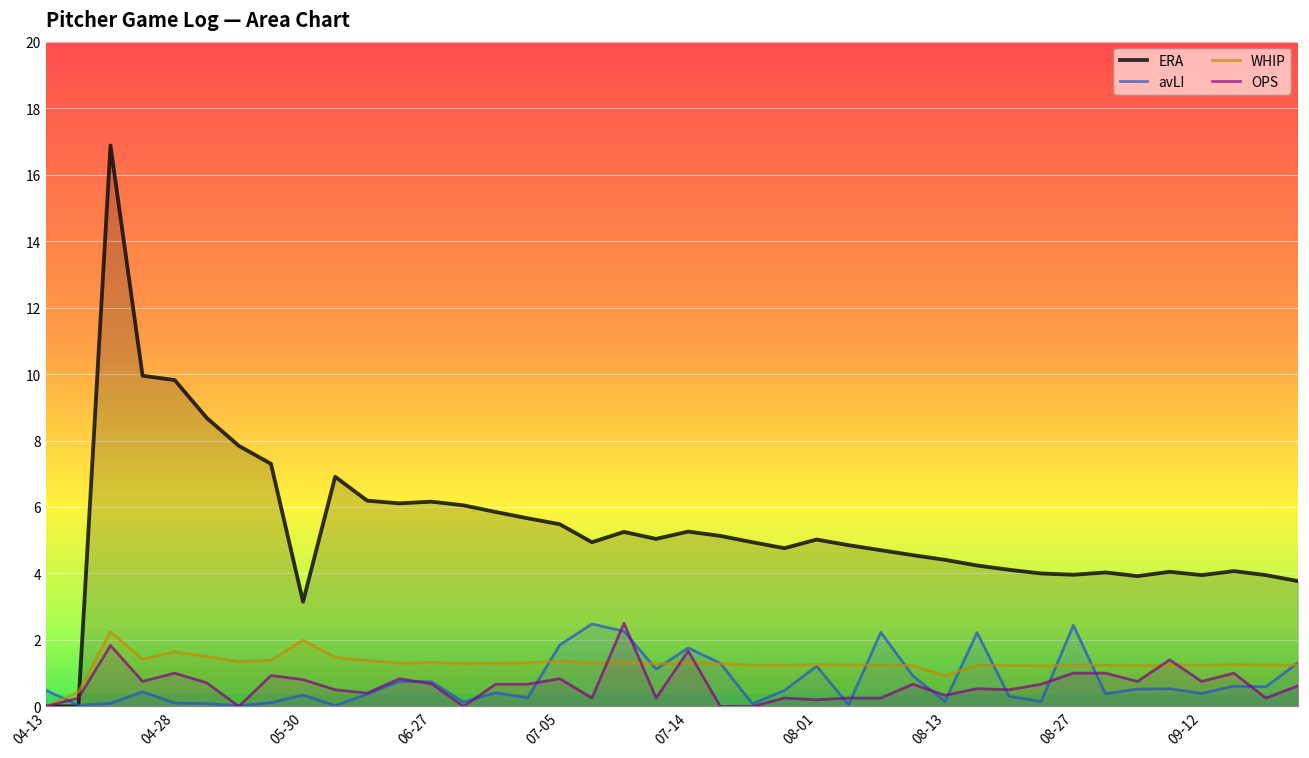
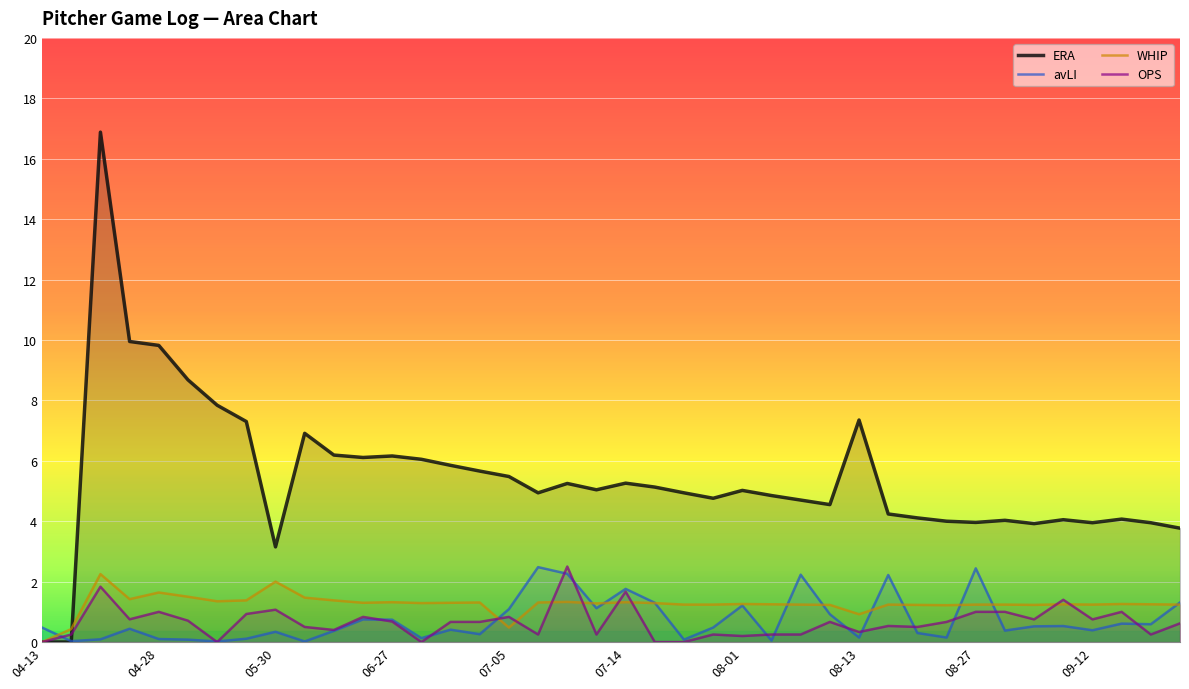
OPS, 05-30: 0.8 -> 1.1
avLI, 07-05: 1.9 -> 1.1
WHIP, 07-05: 1.4 -> 0.5
ERA, 08-13: 4.4 -> 7.4
